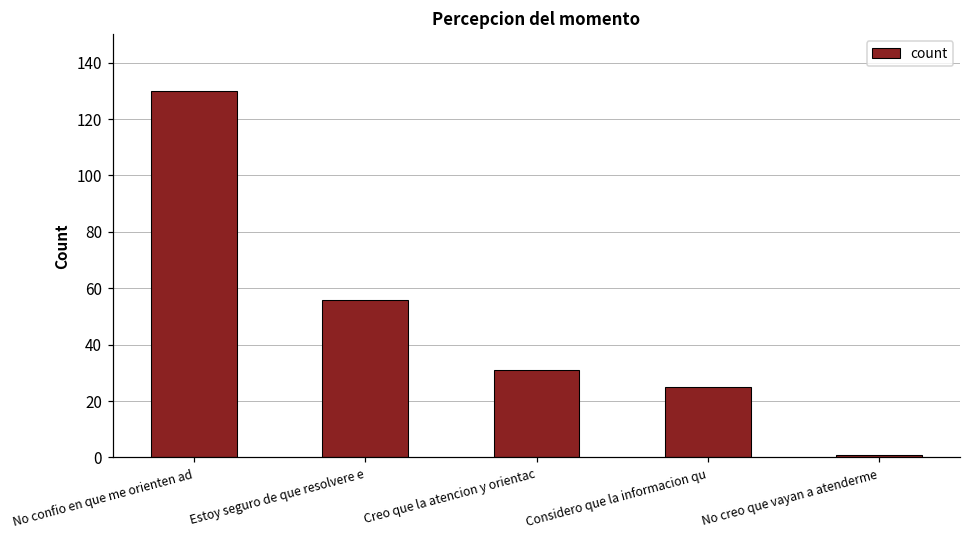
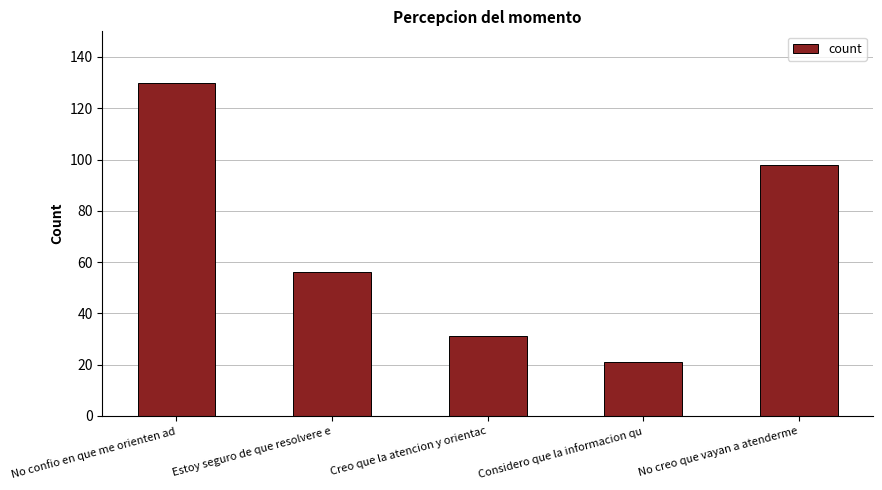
Considero que la informacion qu: 25 -> 21
No creo que vayan a atenderme: 1 -> 98
